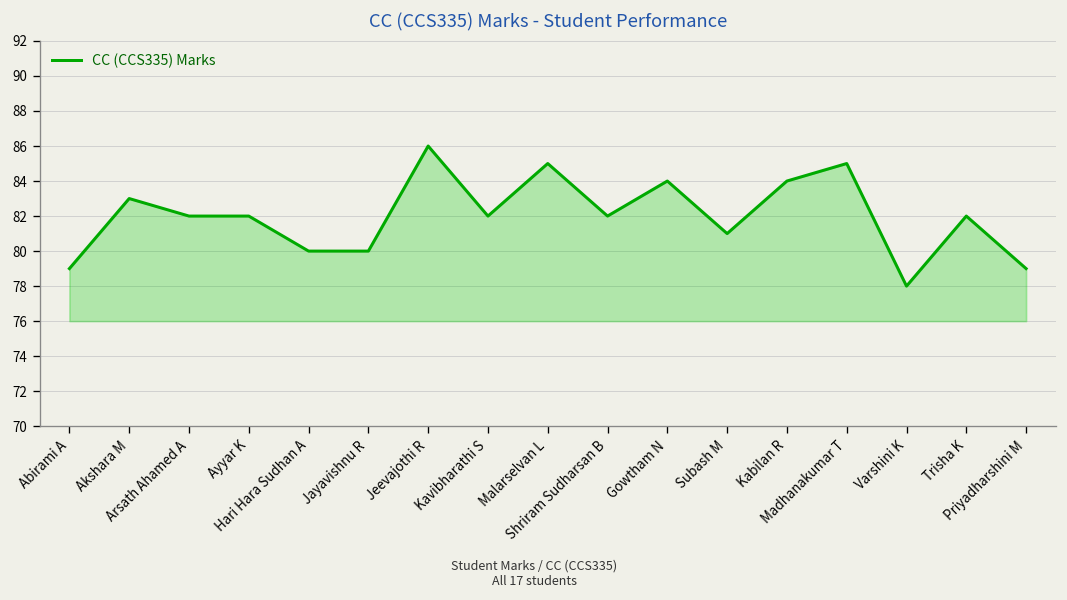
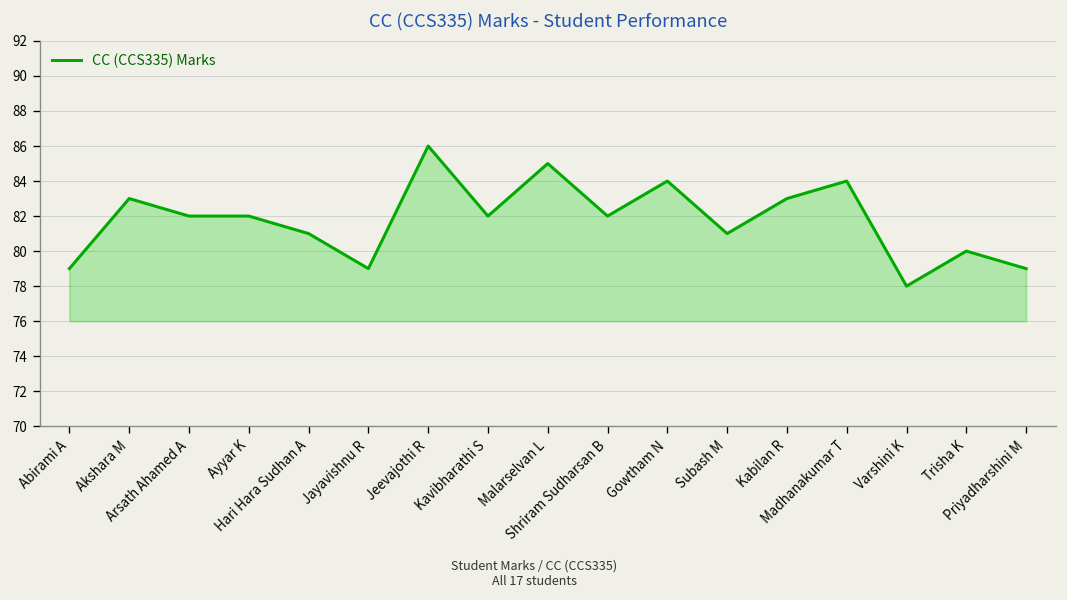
Hari Hara Sudhan A: 80 -> 81
Jayavishnu R: 80 -> 79
Kabilan R: 84 -> 83
Madhanakumar T: 85 -> 84
Trisha K: 82 -> 80
